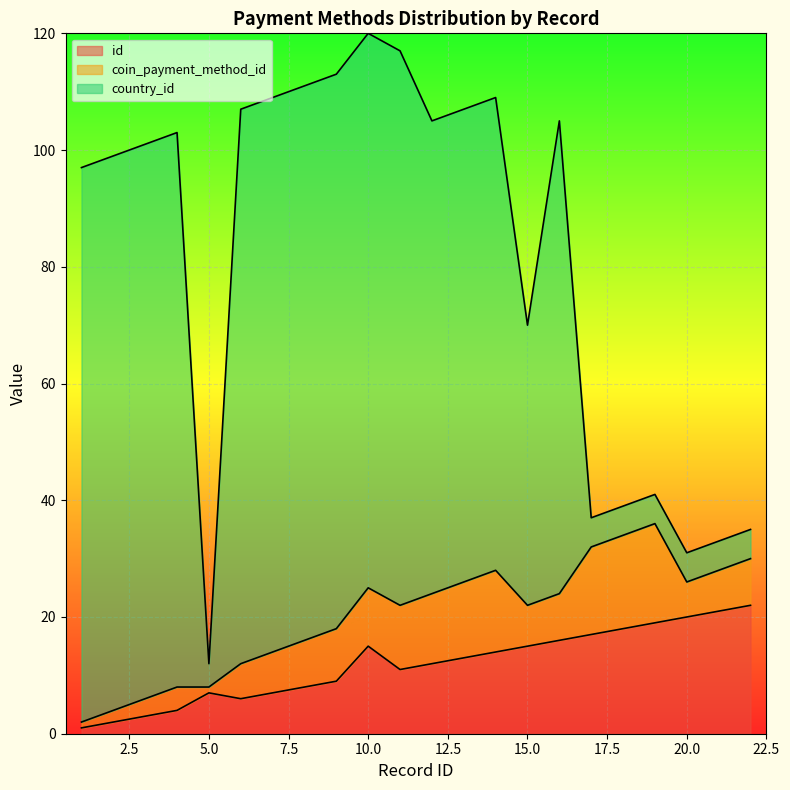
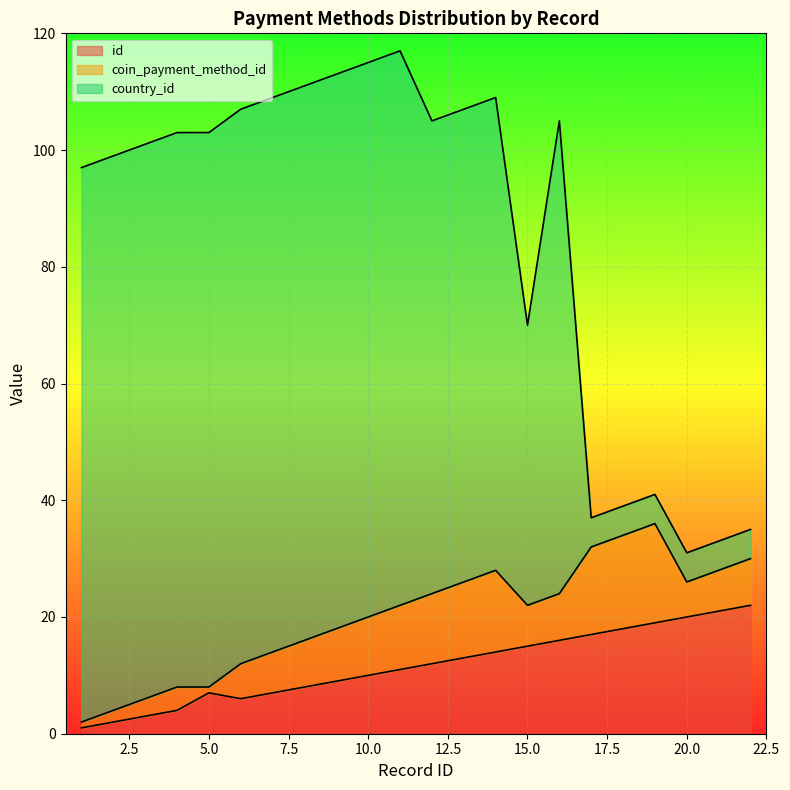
country_id, 5.0: 4 -> 95
id, 10.0: 15 -> 10
